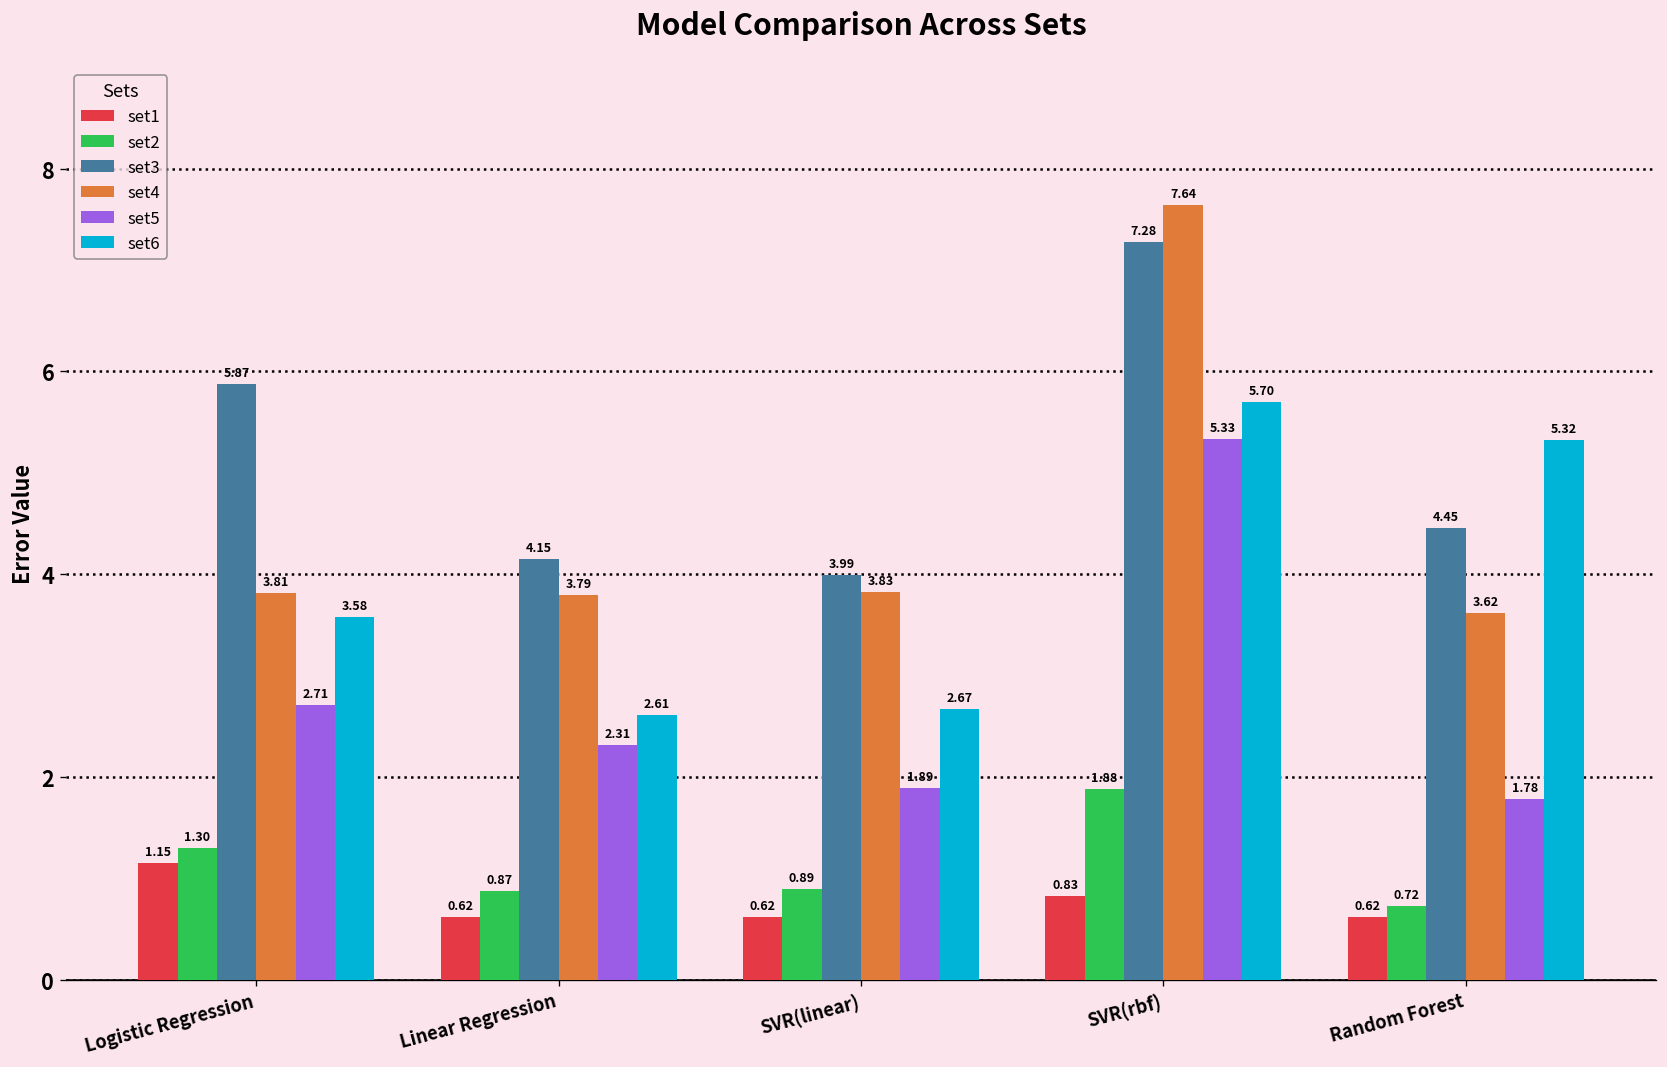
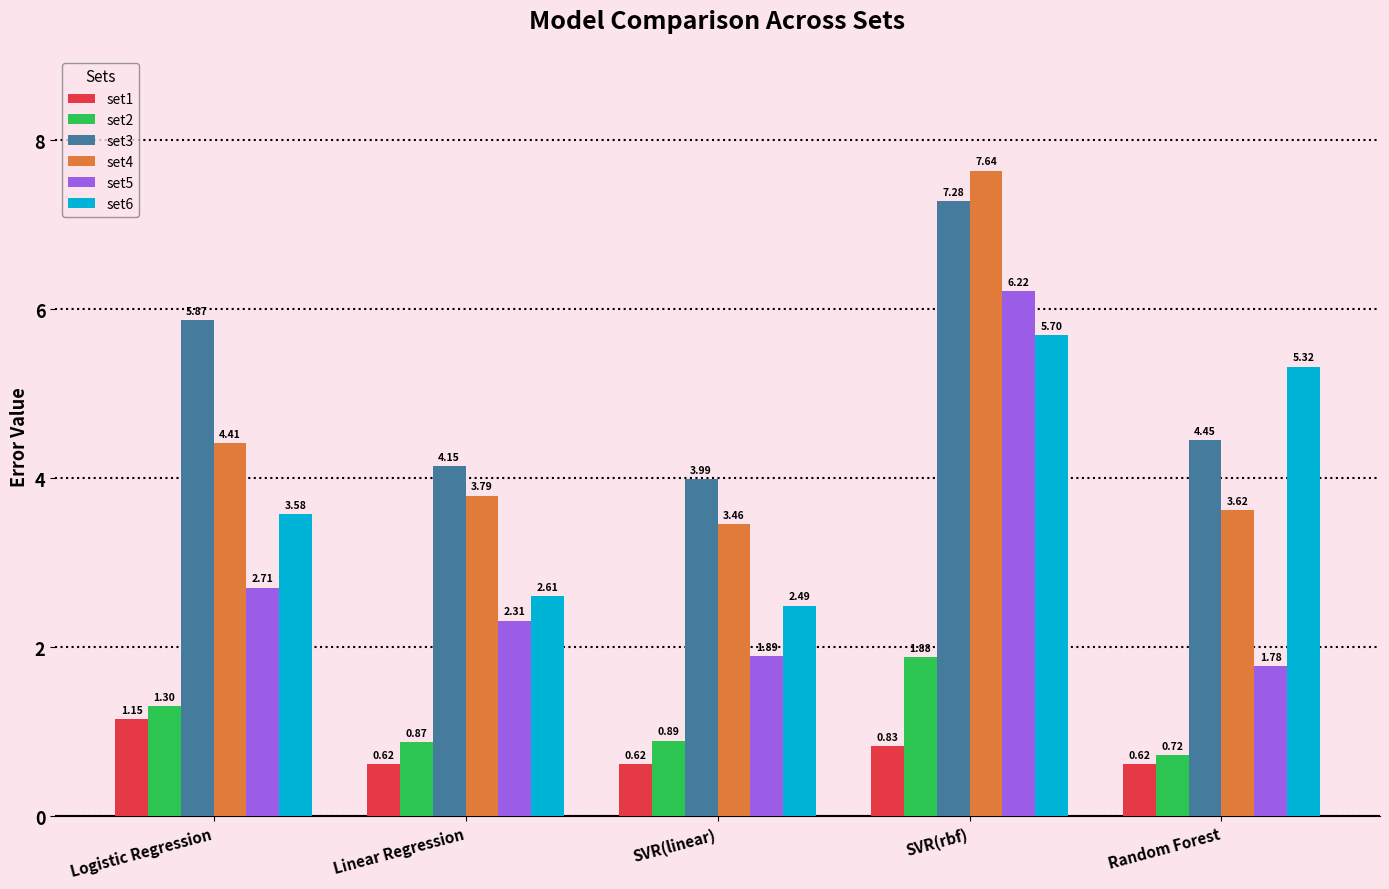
set4, Logistic Regression: 3.81 -> 4.41
set4, SVR(linear): 3.83 -> 3.46
set6, SVR(linear): 2.67 -> 2.49
set5, SVR(rbf): 5.33 -> 6.22
